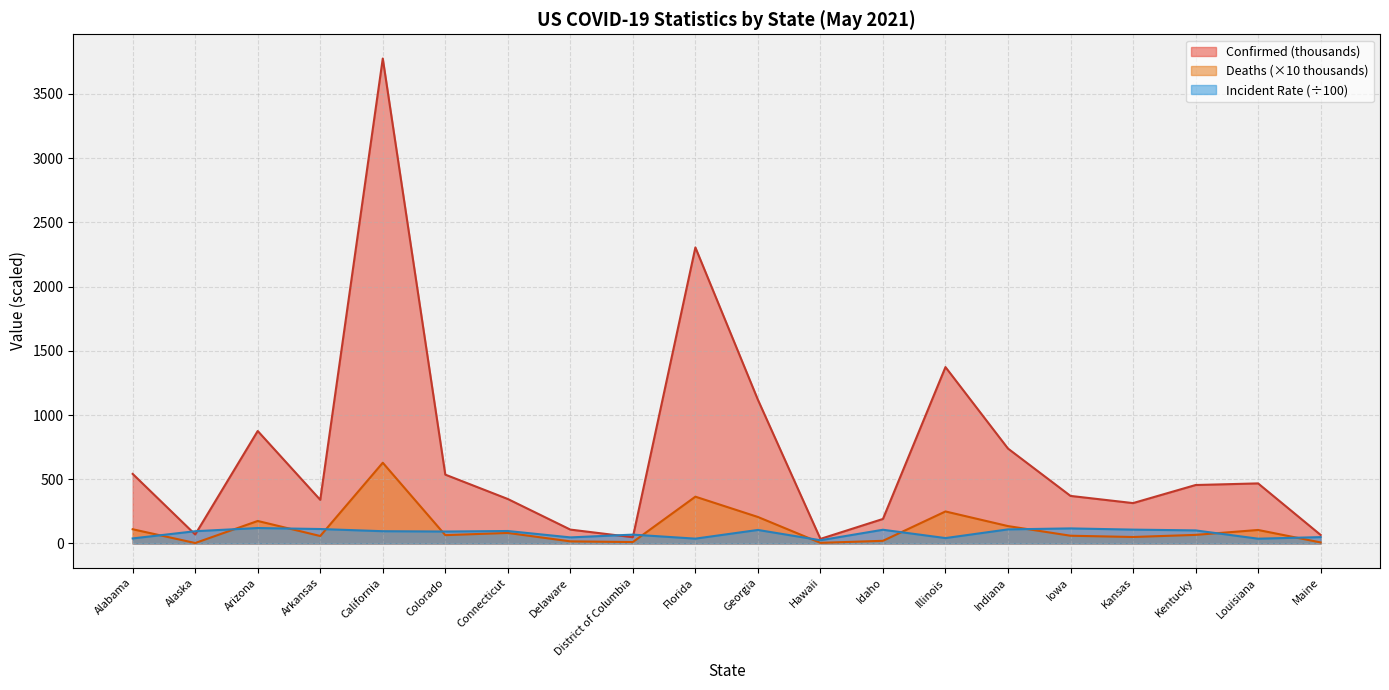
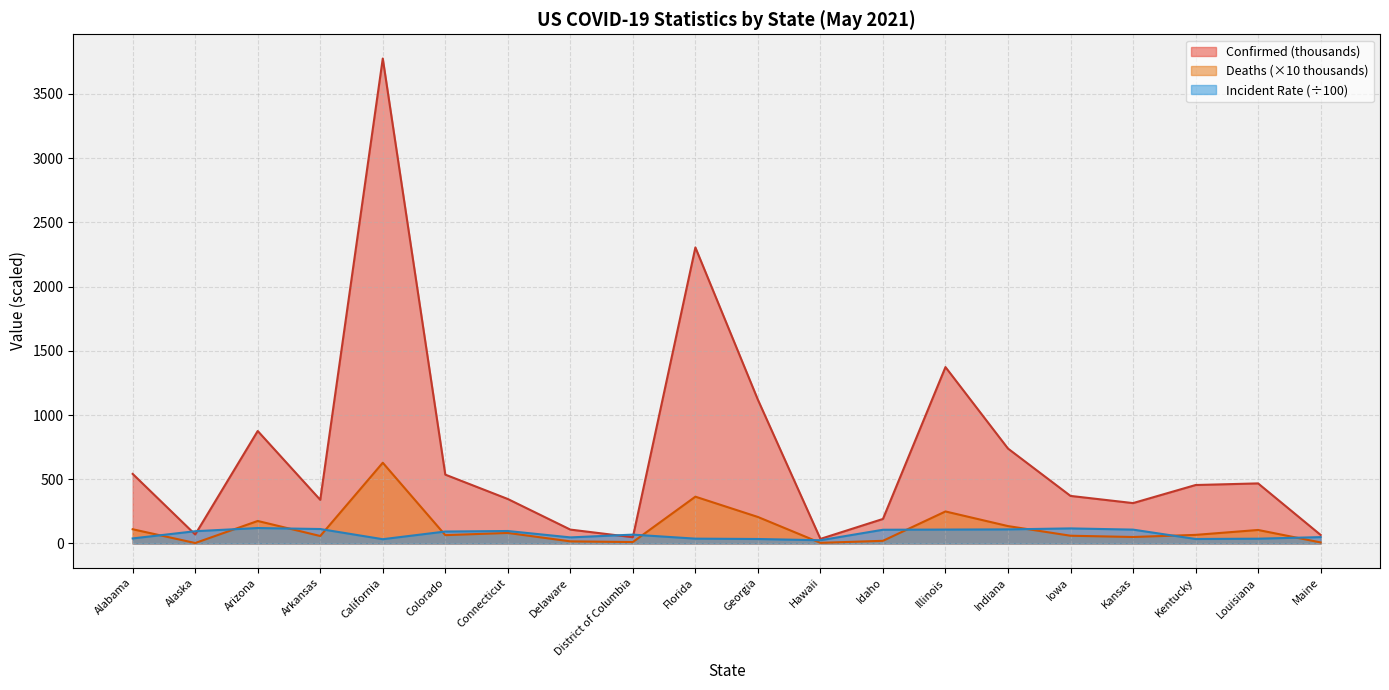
Incident Rate (÷100), California: 100 -> 30
Incident Rate (÷100), Georgia: 110 -> 30
Incident Rate (÷100), Illinois: 40 -> 110
Incident Rate (÷100), Kentucky: 100 -> 30
